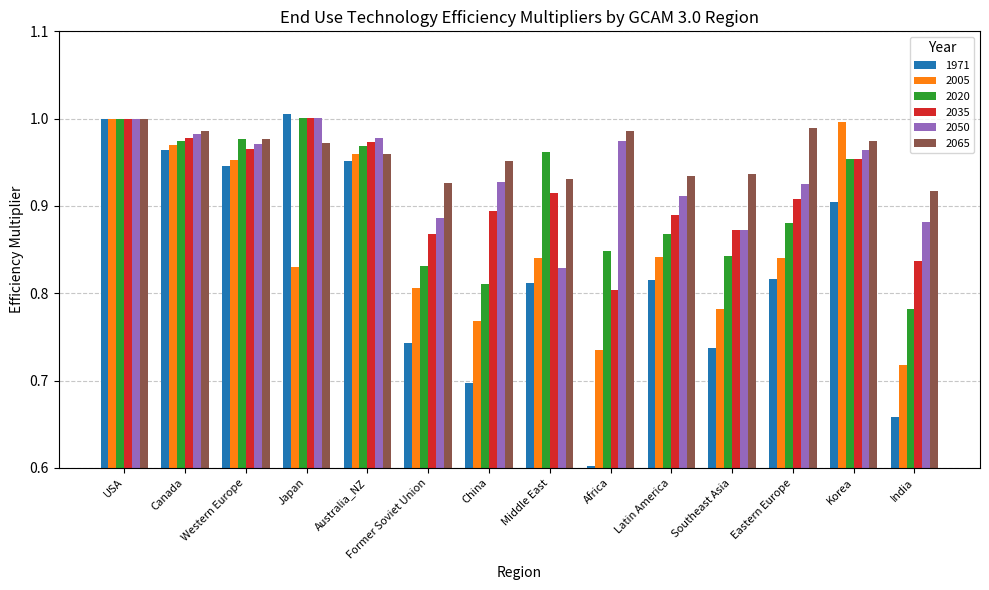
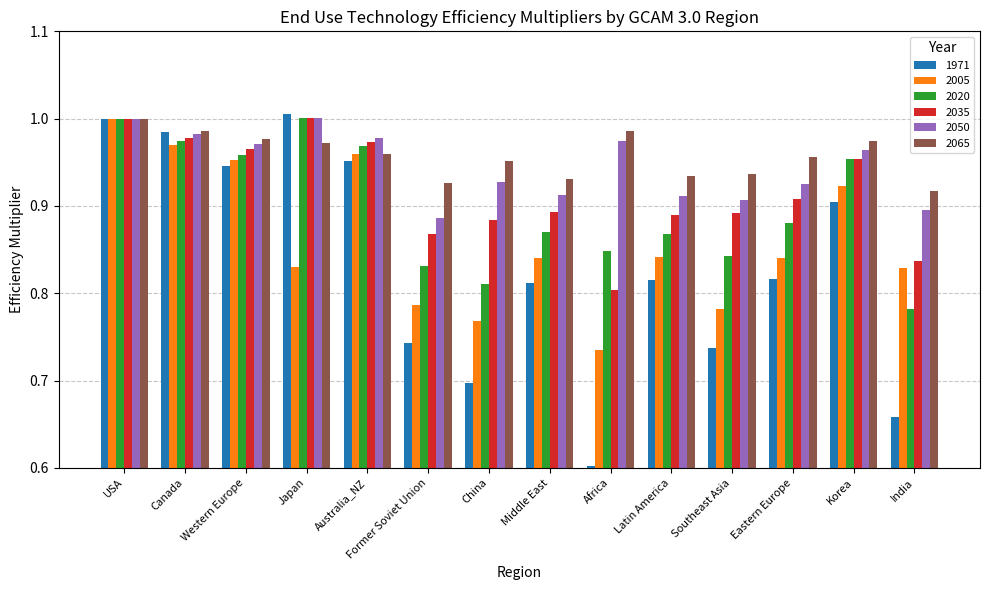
1971, Canada: 0.96 -> 0.98
2020, Western Europe: 0.98 -> 0.96
2005, Former Soviet Union: 0.81 -> 0.79
2035, China: 0.89 -> 0.88
2020, Middle East: 0.96 -> 0.87
2035, Middle East: 0.92 -> 0.89
2050, Middle East: 0.83 -> 0.91
2035, Southeast Asia: 0.87 -> 0.89
2050, Southeast Asia: 0.87 -> 0.91
2065, Eastern Europe: 0.99 -> 0.96
2005, Korea: 1.00 -> 0.92
2005, India: 0.72 -> 0.83
2050, India: 0.88 -> 0.89
